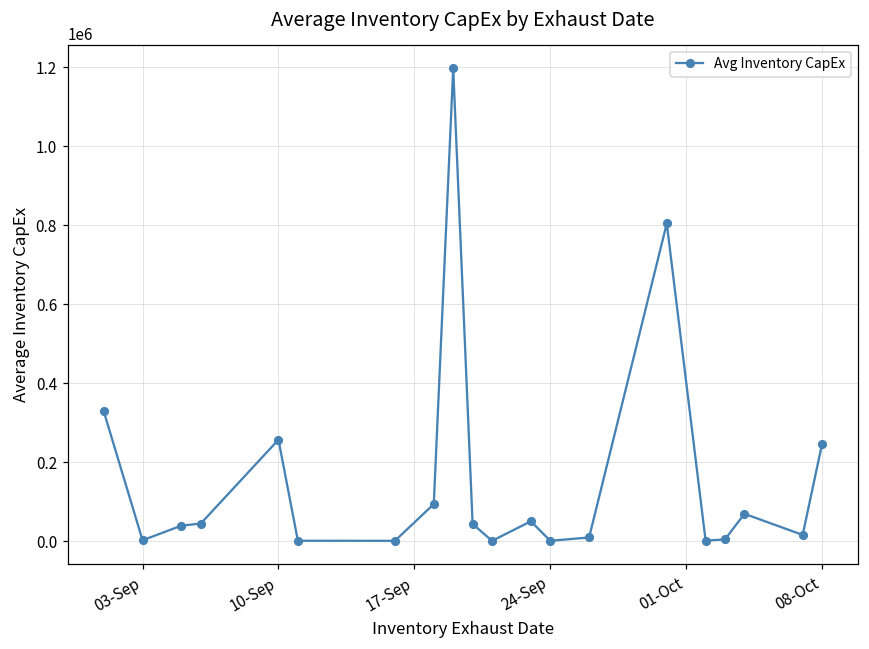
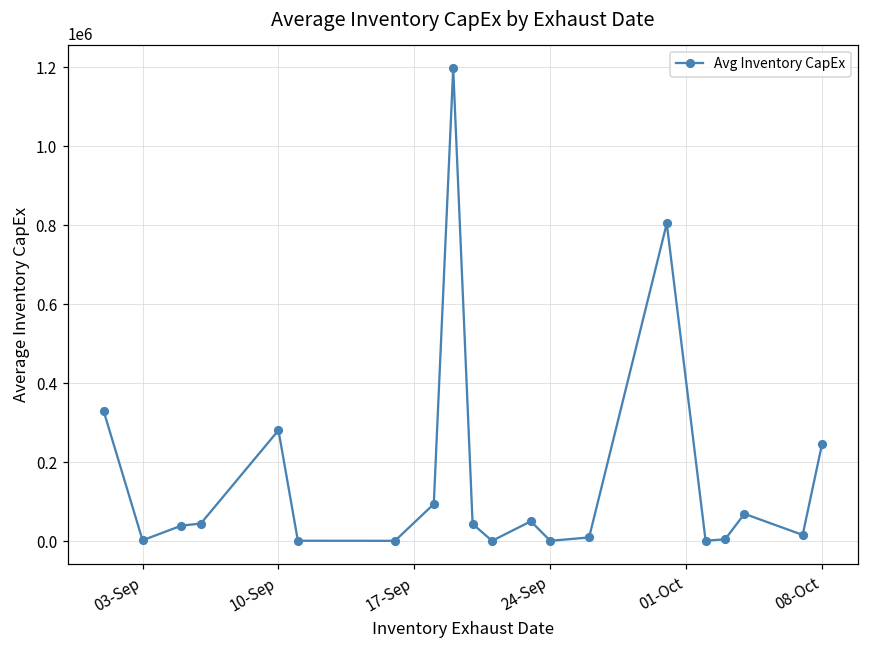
10-Sep: 260000 -> 280000
